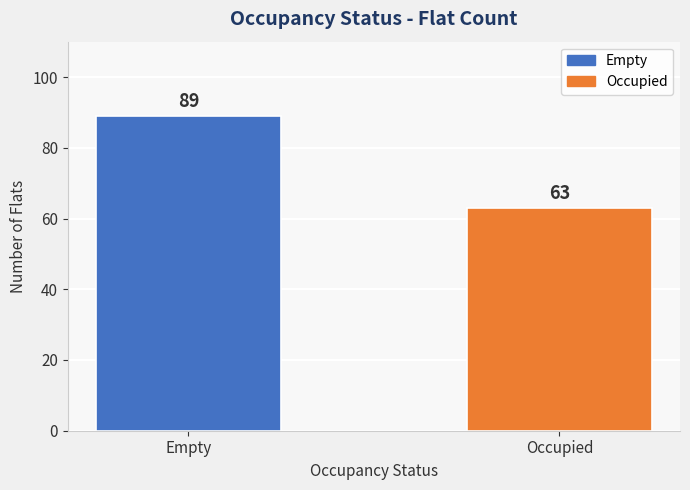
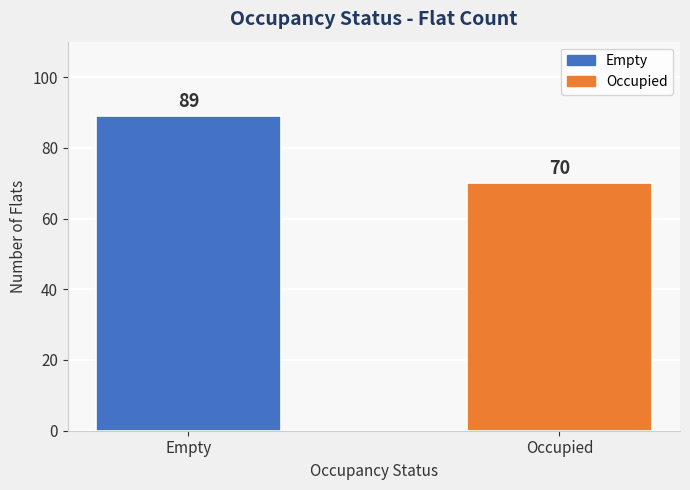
Occupied: 63 -> 70
